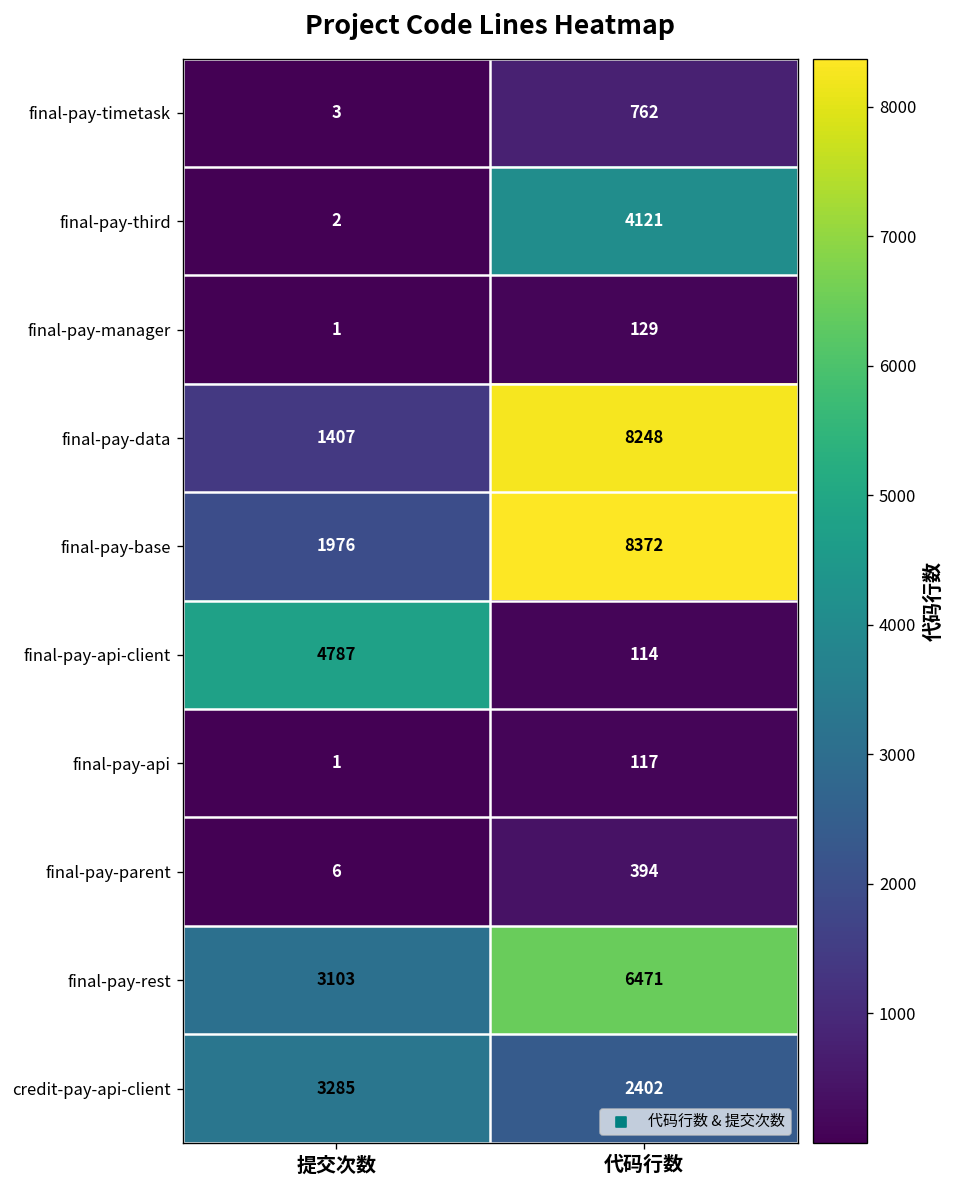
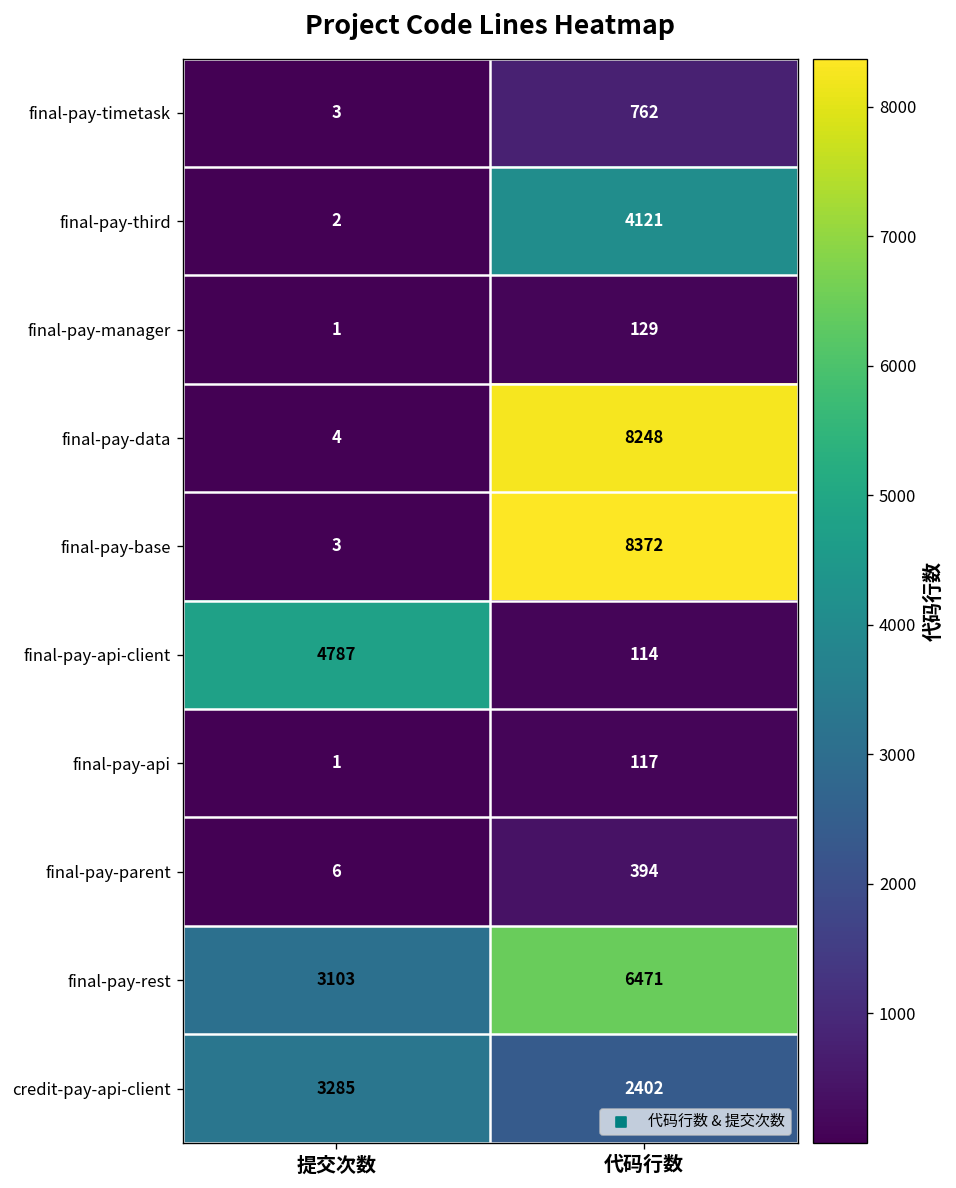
final-pay-data, 提交次数: 1407 -> 4
final-pay-base, 提交次数: 1976 -> 3
